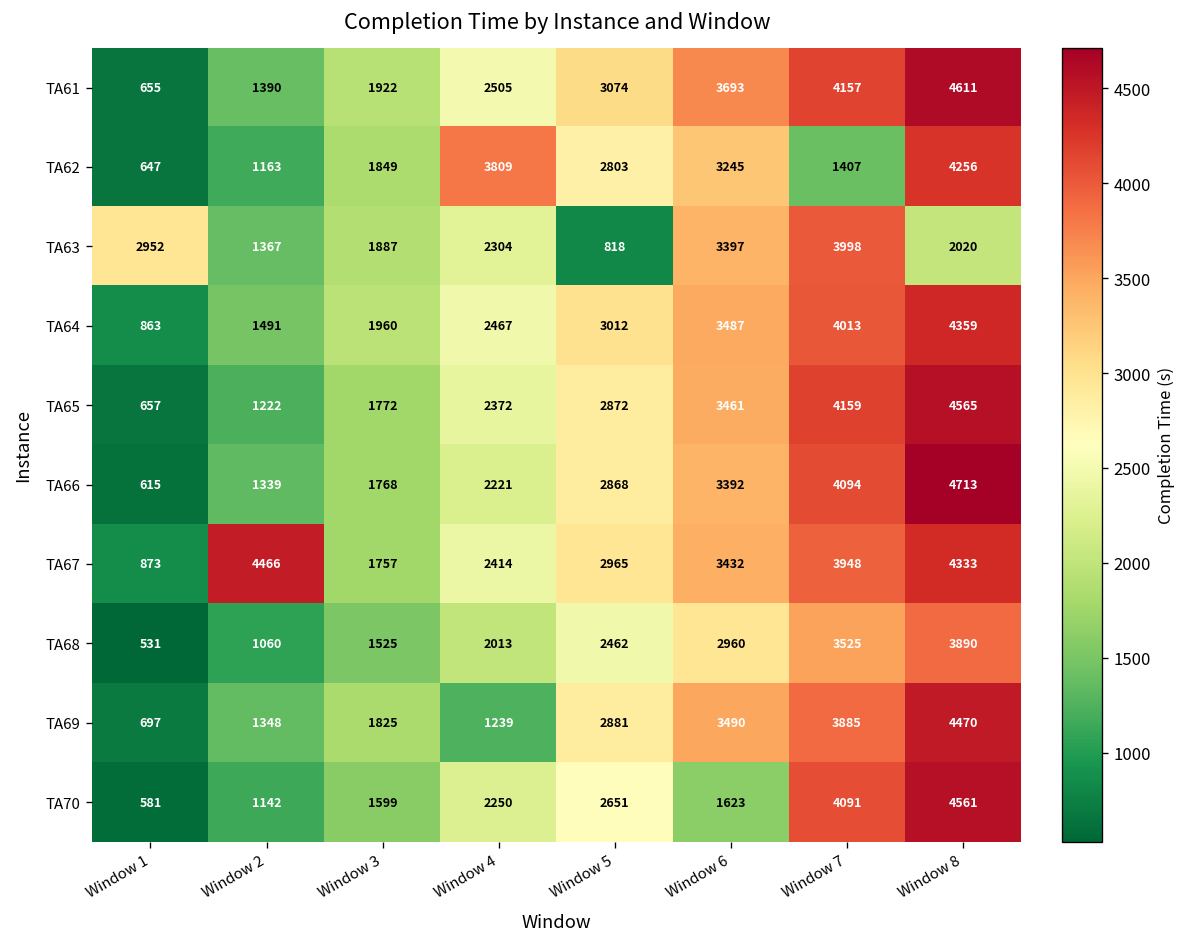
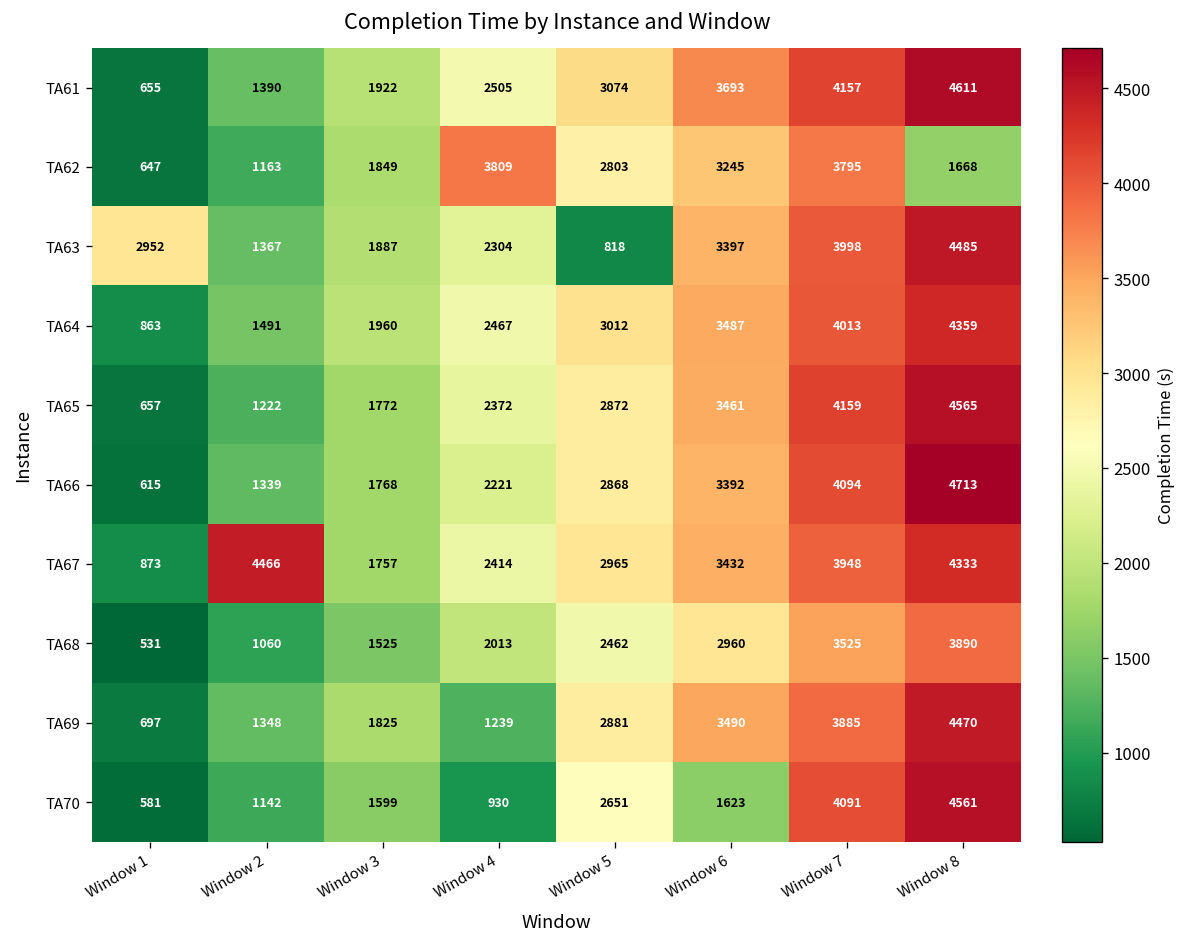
TA62, Window 7: 1407 -> 3795
TA62, Window 8: 4256 -> 1668
TA63, Window 8: 2020 -> 4485
TA70, Window 4: 2250 -> 930
